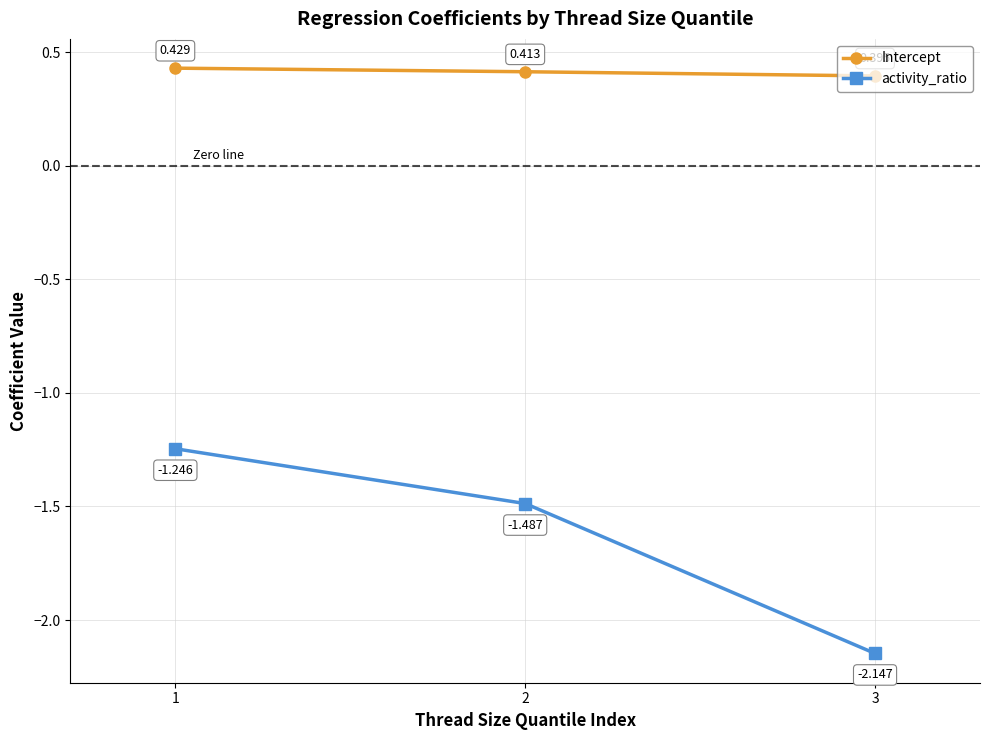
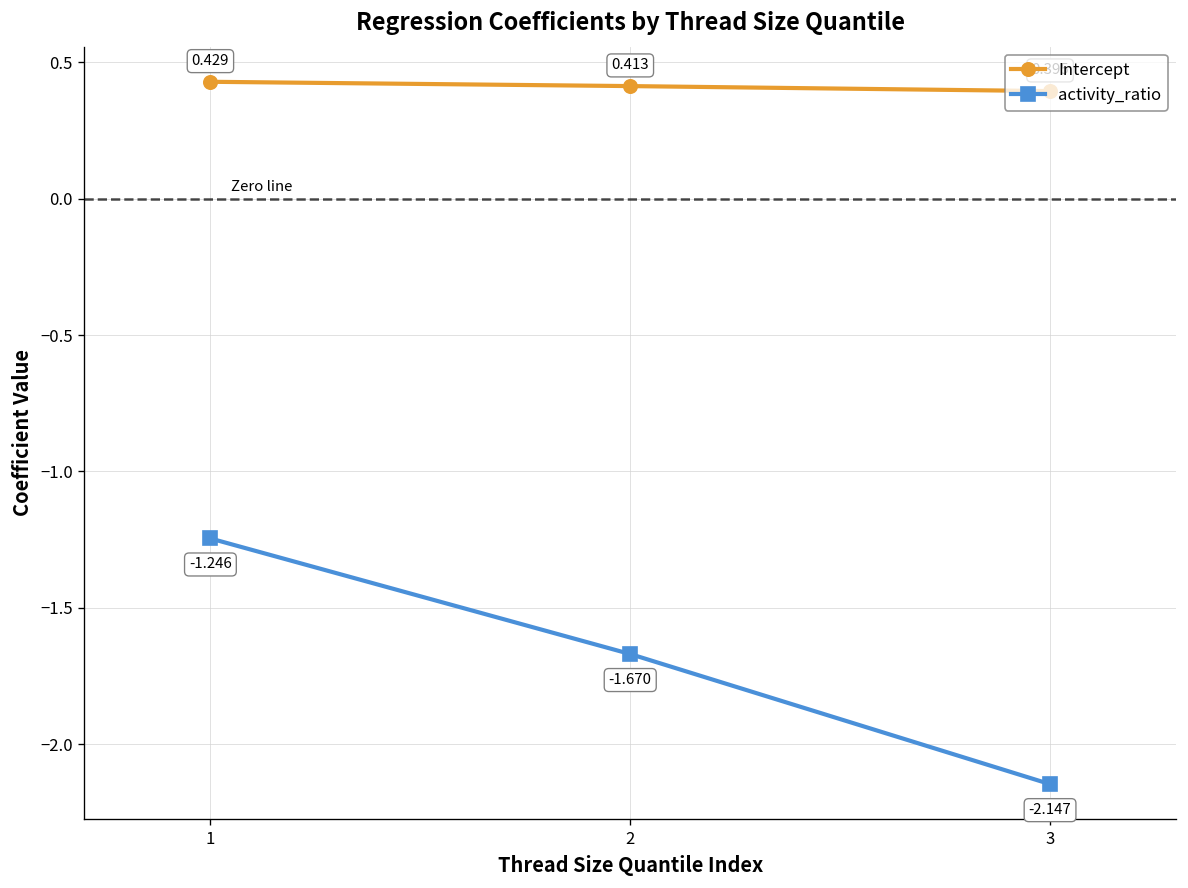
activity_ratio, 2: -1.487 -> -1.670
